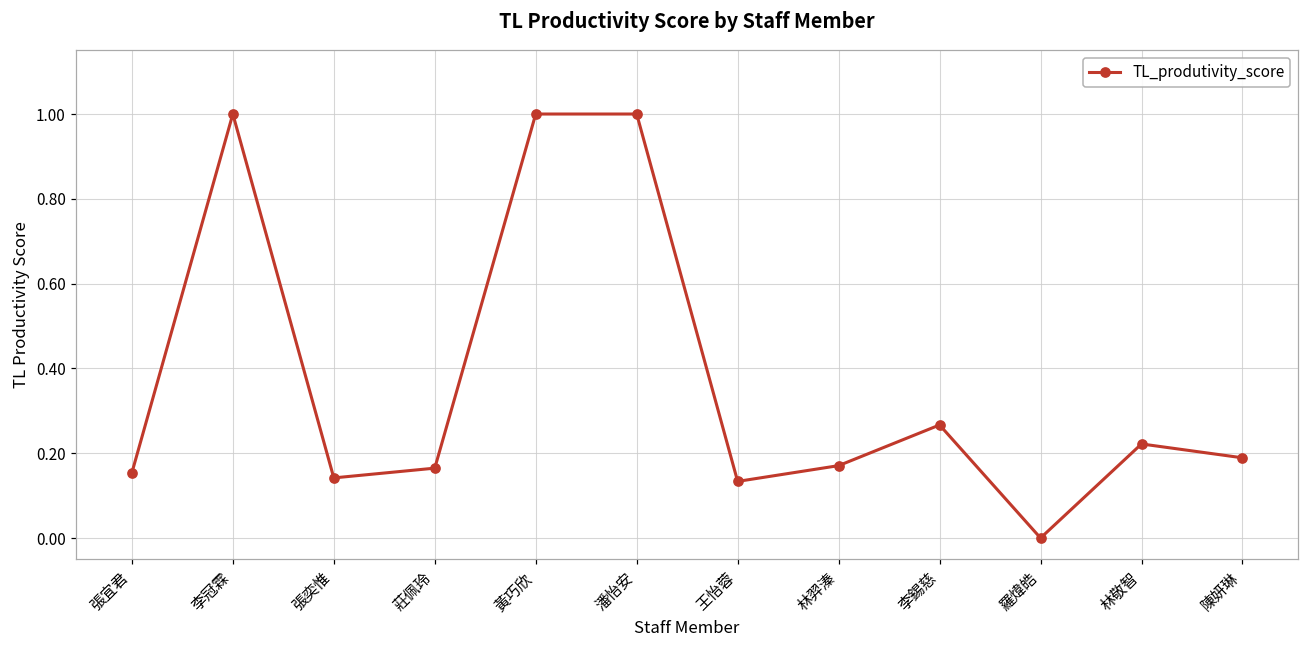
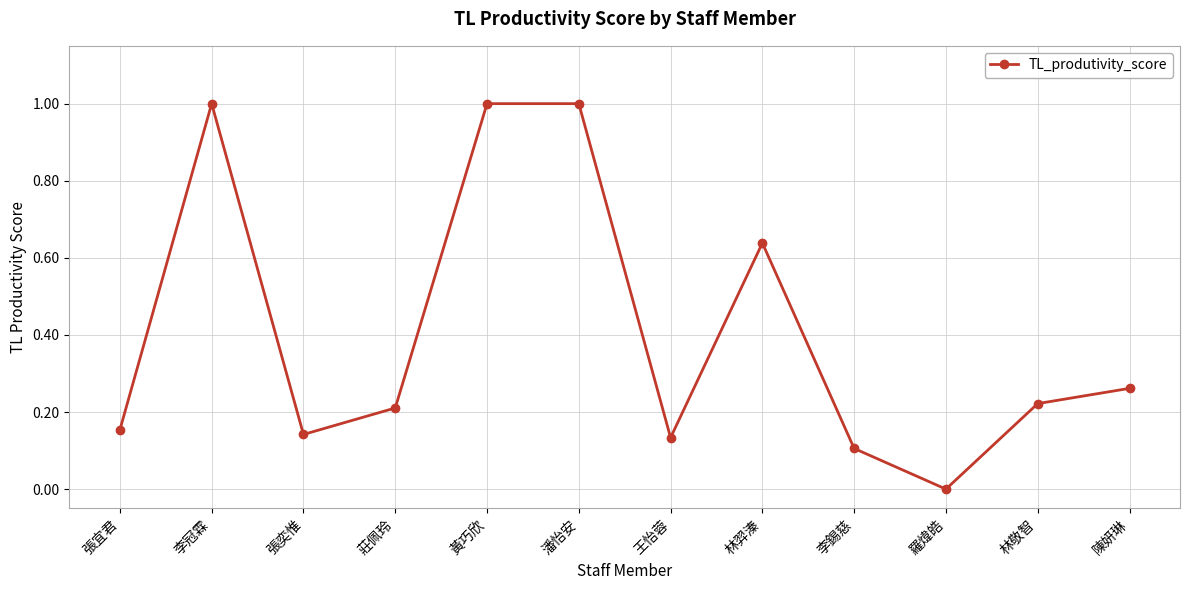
莊佩玲: 0.16 -> 0.21
林羿溱: 0.17 -> 0.64
李錫慈: 0.27 -> 0.11
陳妍琳: 0.19 -> 0.26
